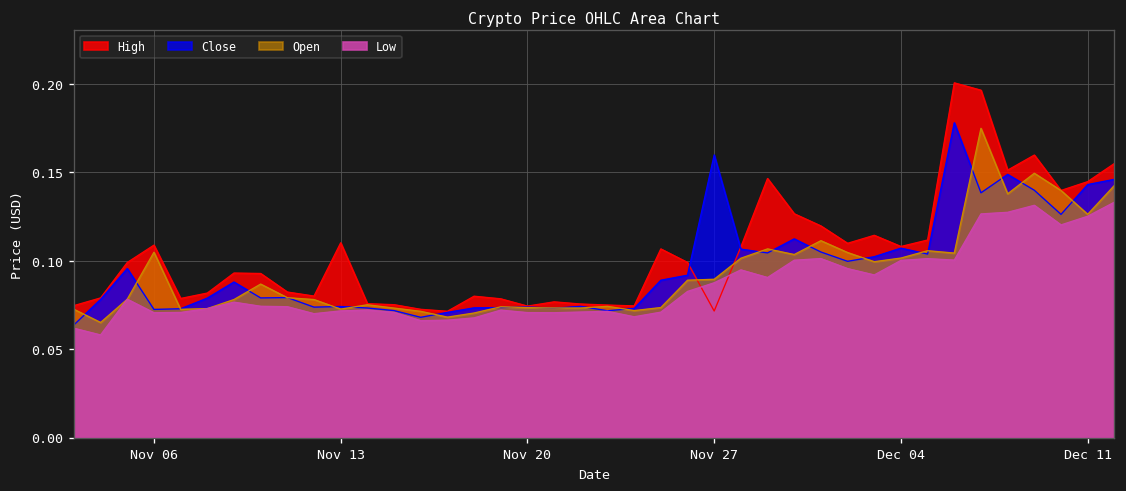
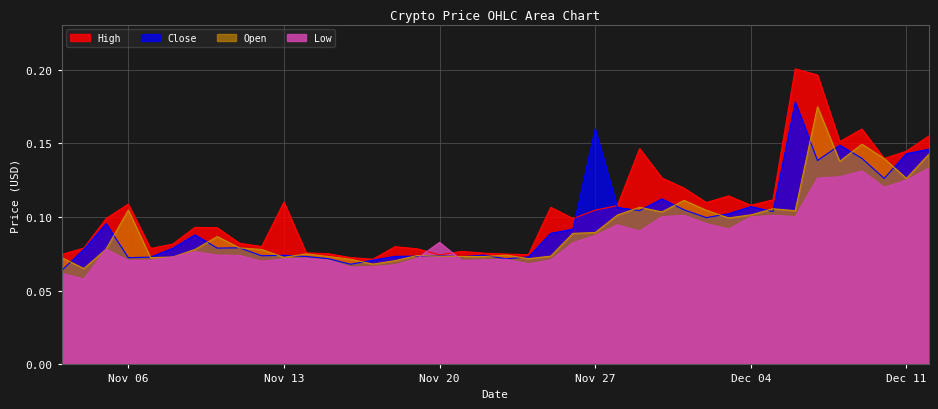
Low, Nov 20: 0.071 -> 0.083
High, Nov 27: 0.072 -> 0.105
